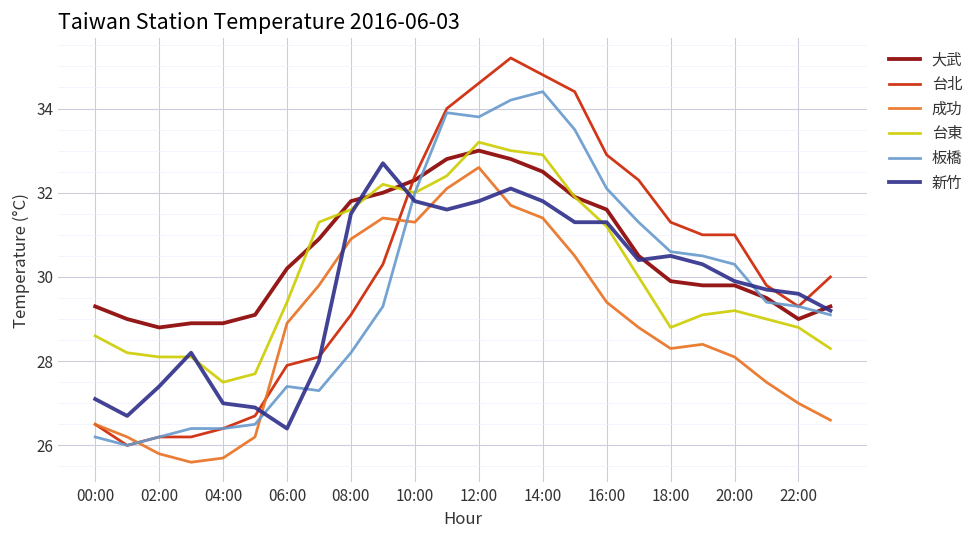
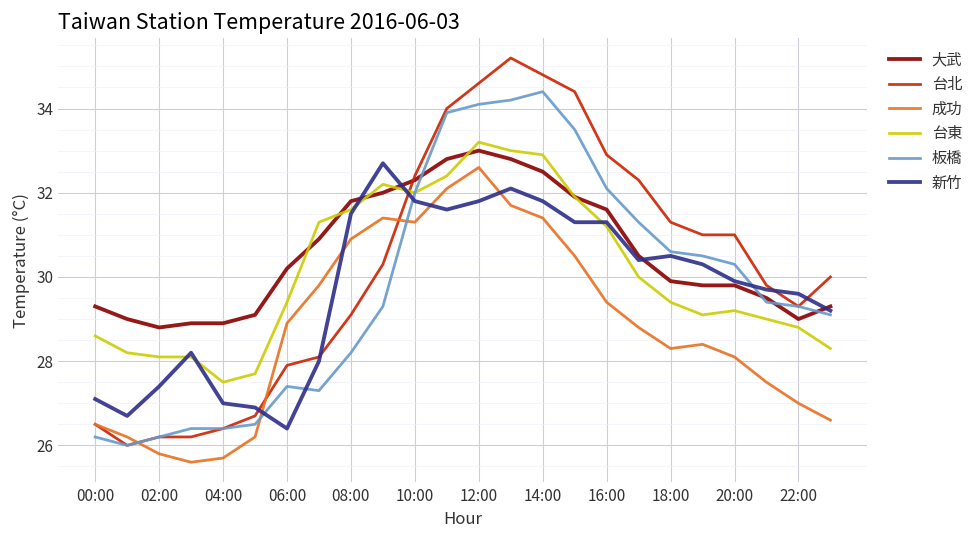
板橋, 12:00: 33.8 -> 34.1
台東, 18:00: 28.8 -> 29.4
